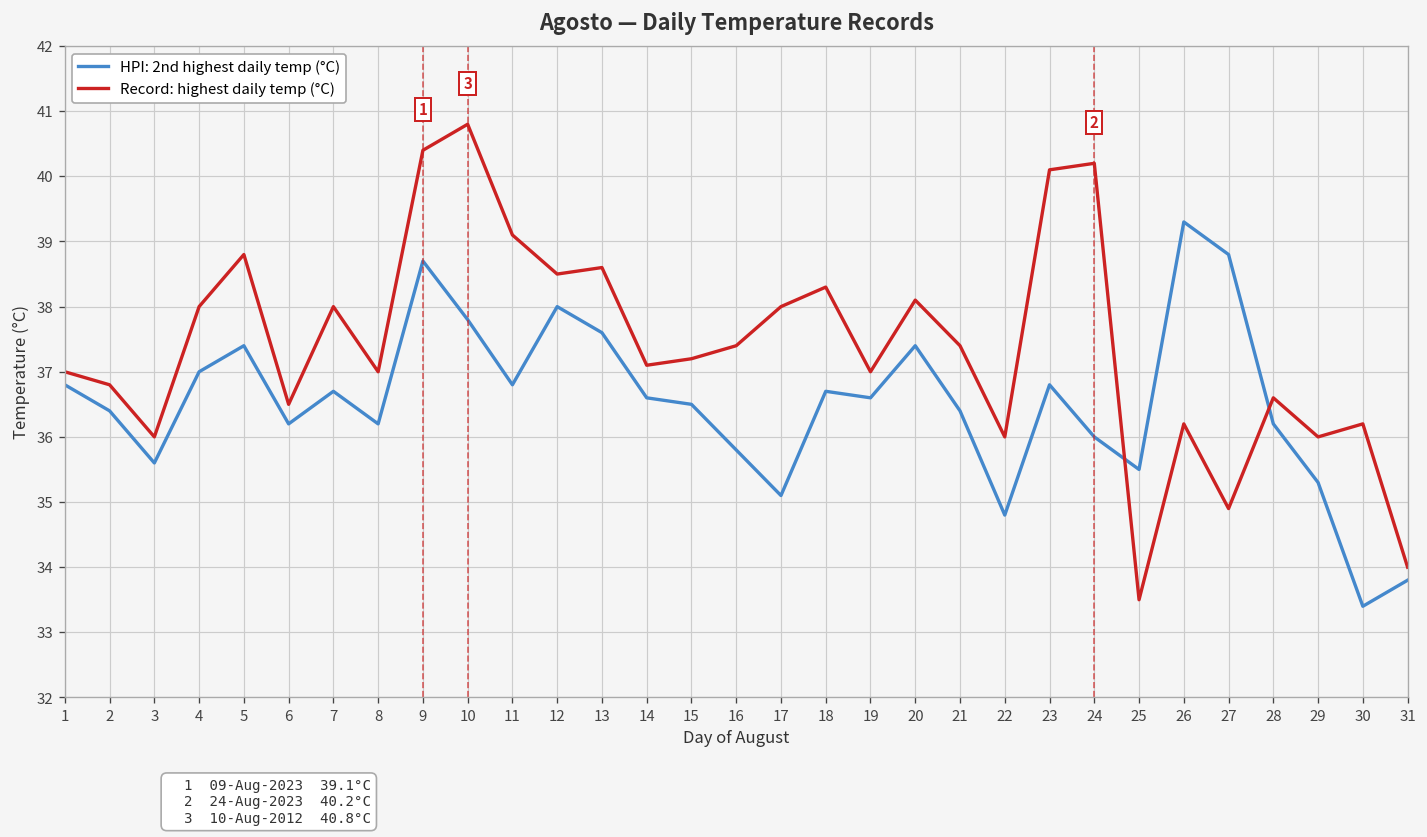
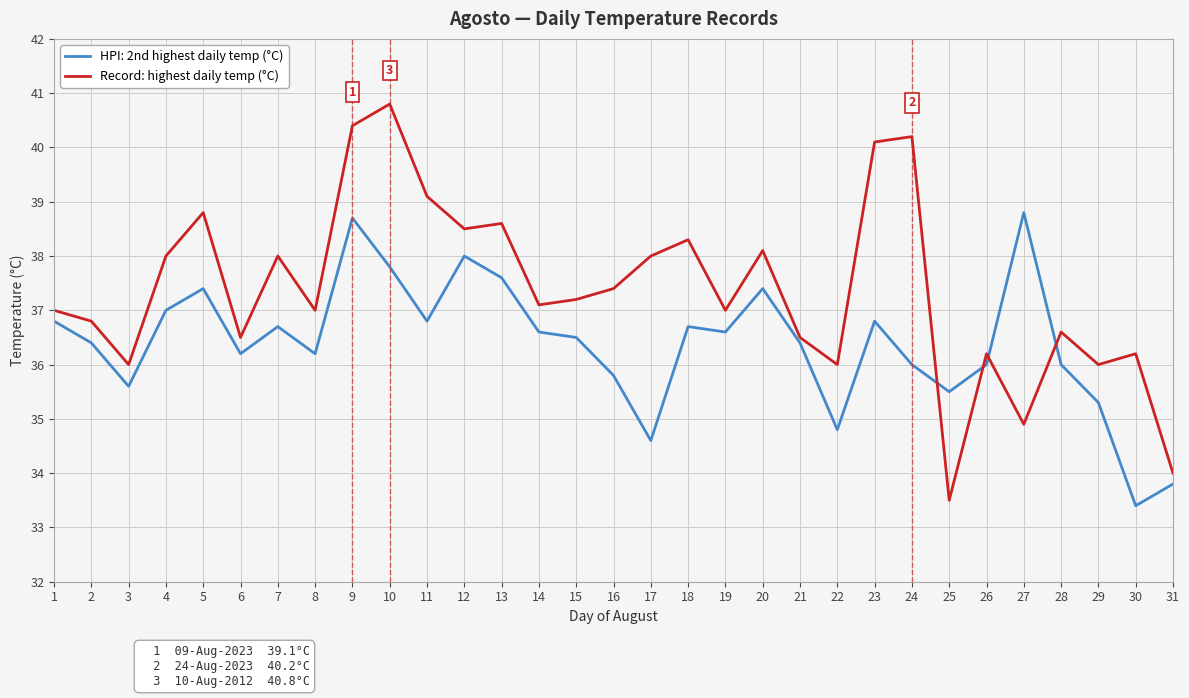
HPI: 2nd highest daily temp (°C), 17: 35.1 -> 34.6
Record: highest daily temp (°C), 21: 37.4 -> 36.5
HPI: 2nd highest daily temp (°C), 26: 39.3 -> 36.0
HPI: 2nd highest daily temp (°C), 28: 36.2 -> 36.0
